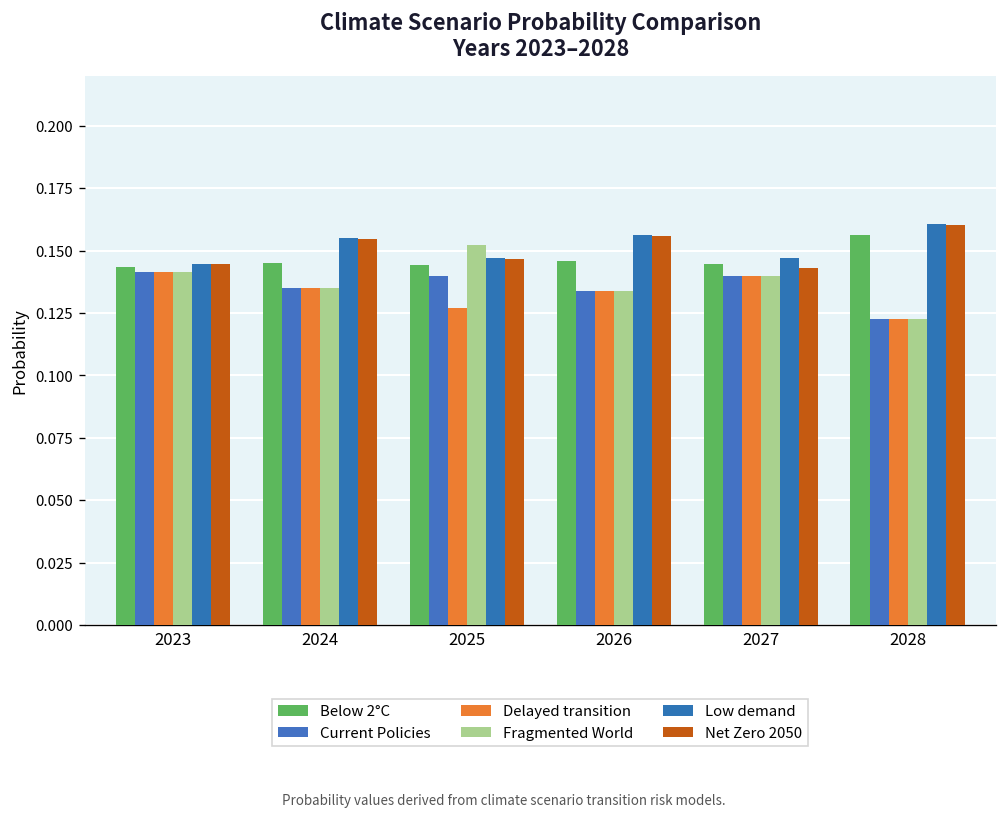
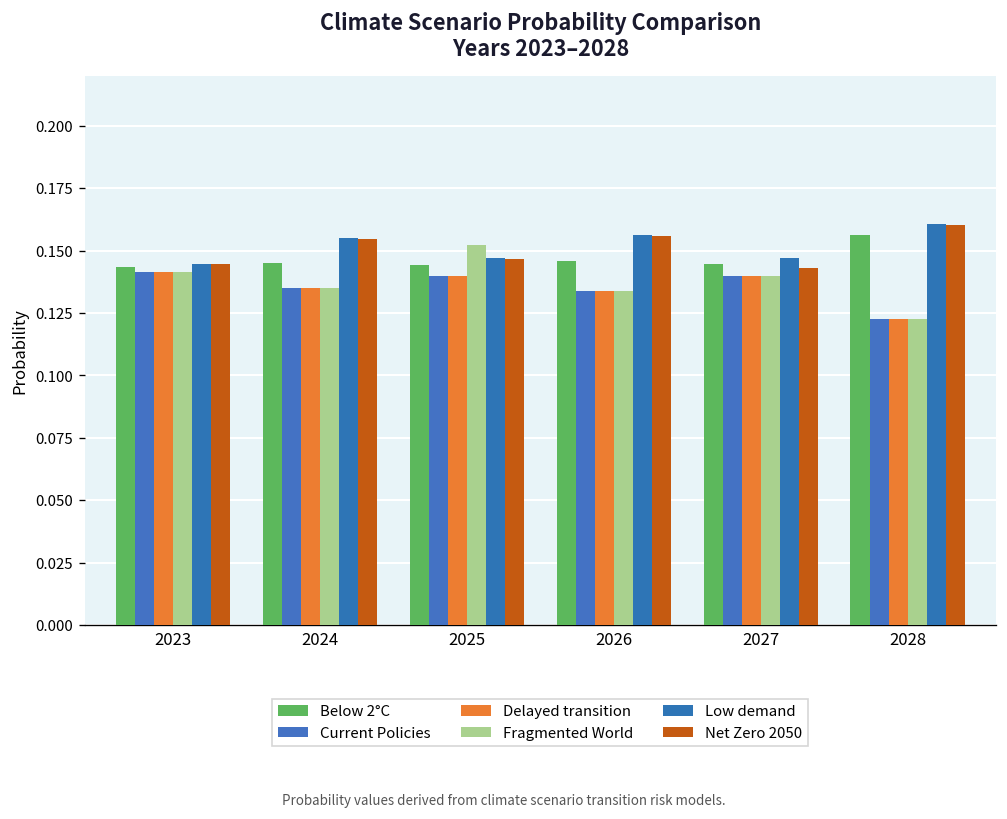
Delayed transition, 2025: 0.127 -> 0.140
